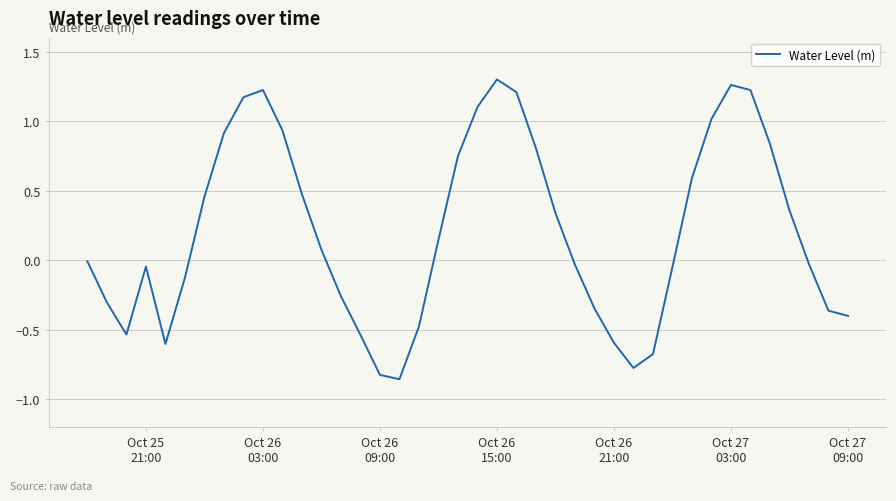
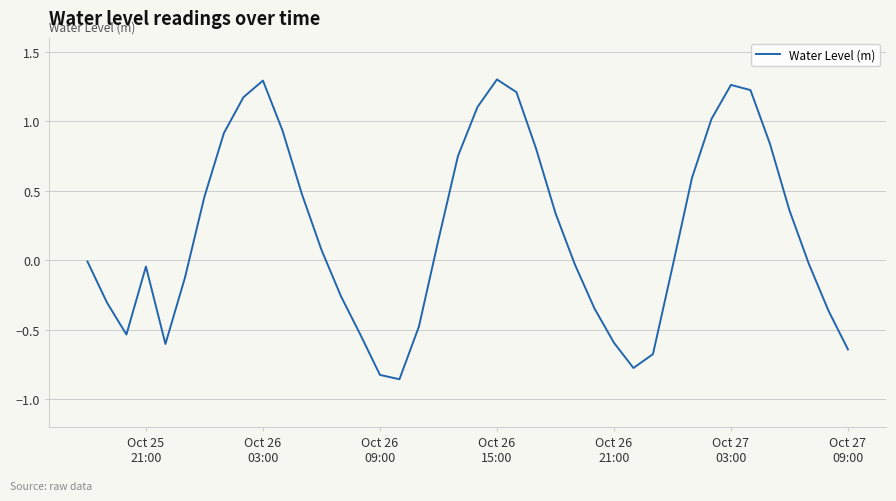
Oct 26 03:00: 1.22 -> 1.29
Oct 27 09:00: -0.40 -> -0.64
